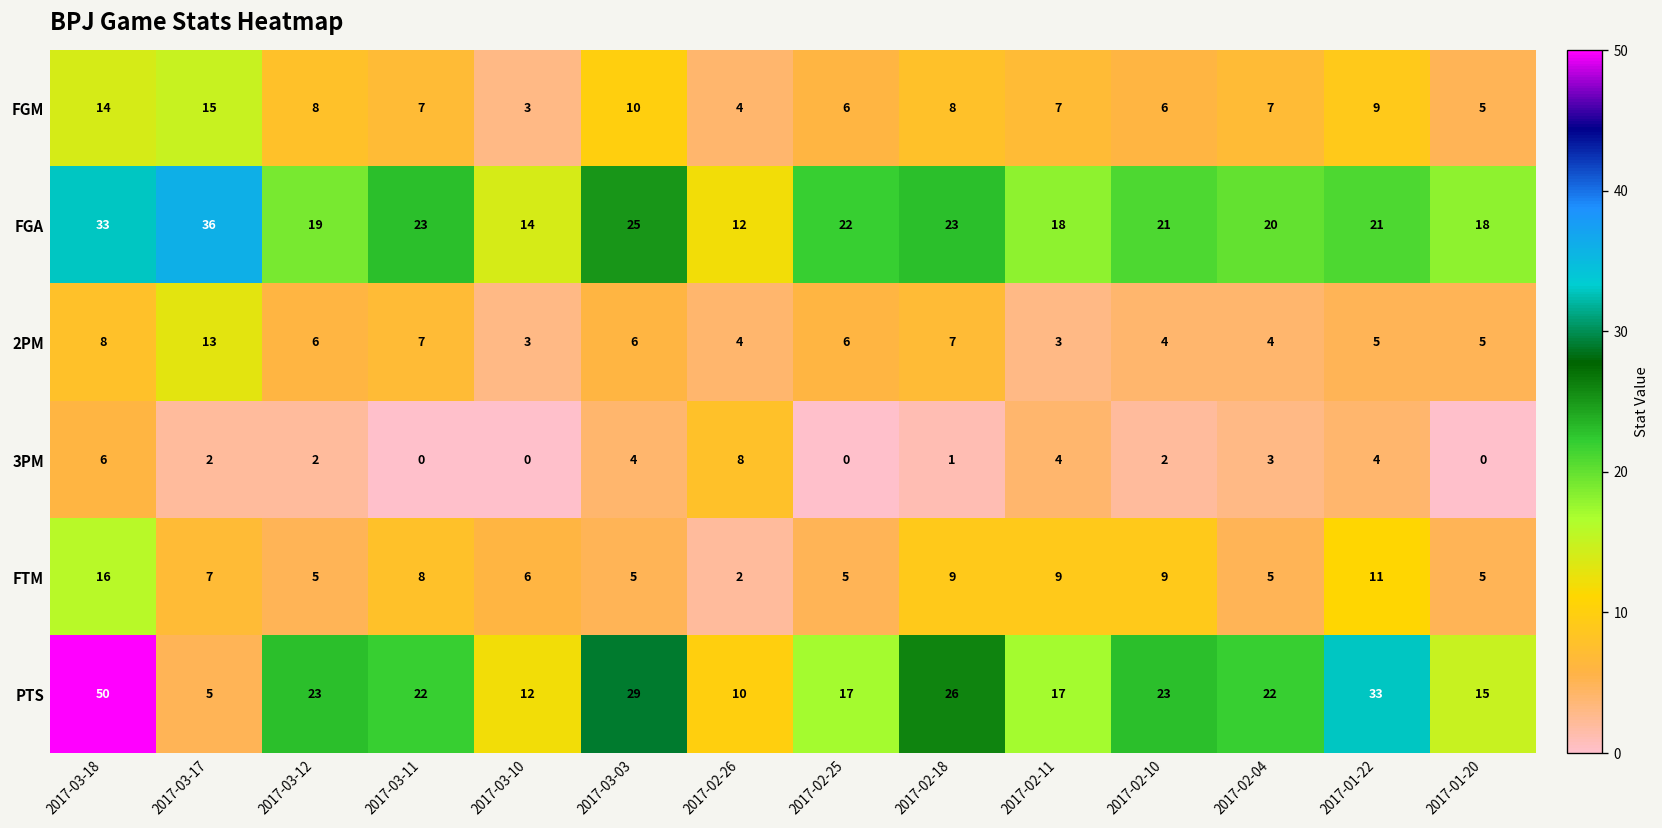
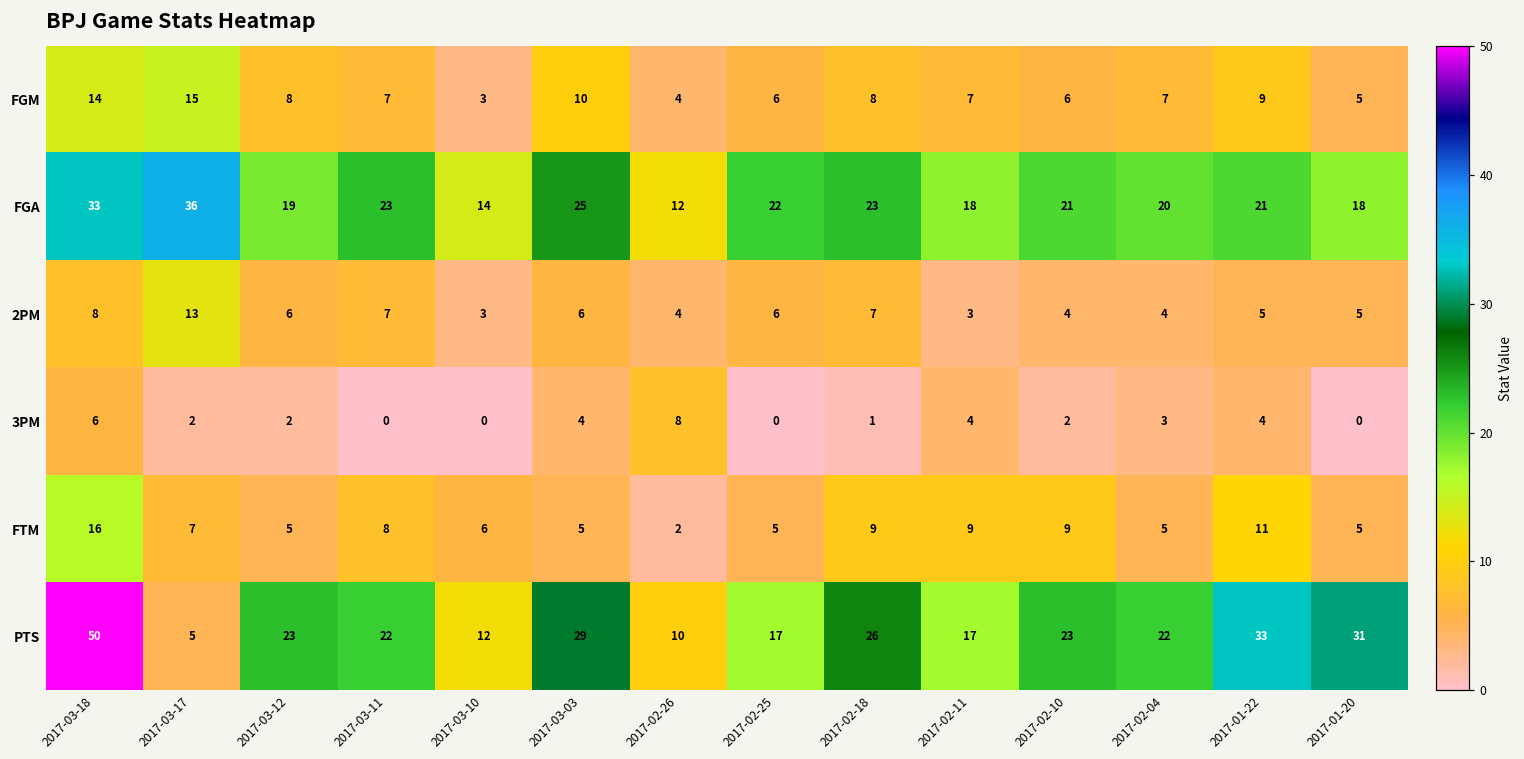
PTS, 2017-01-20: 15 -> 31
